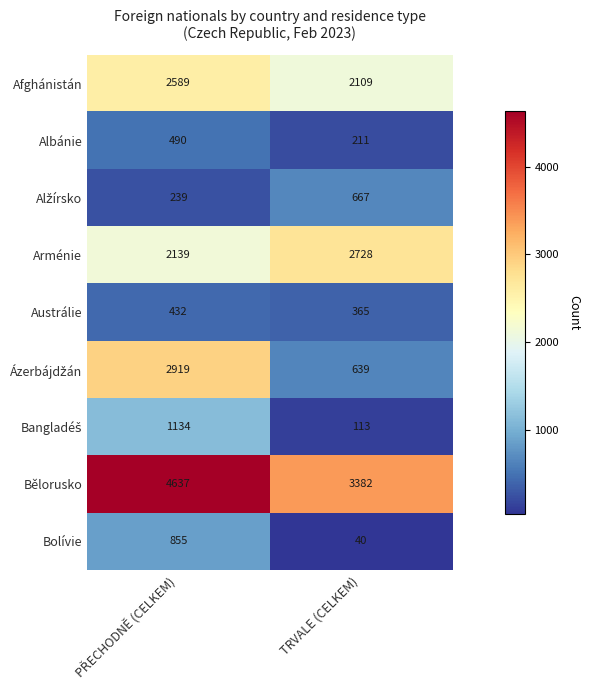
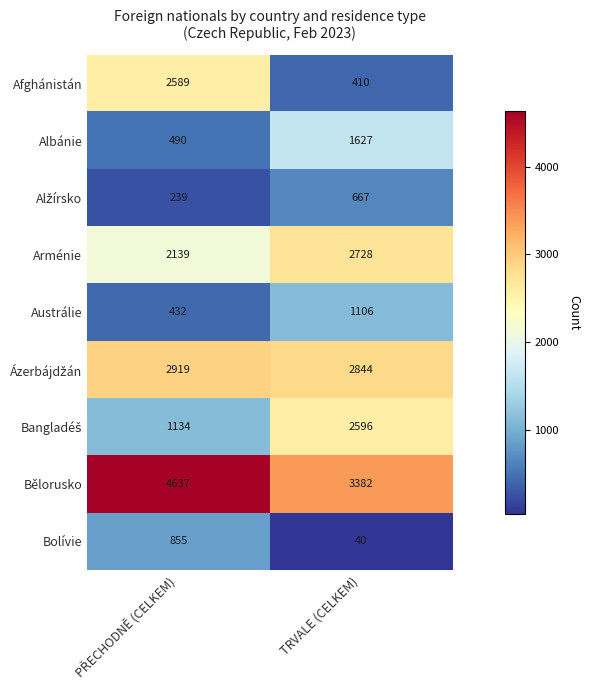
Afghánistán, TRVALE (CELKEM): 2109 -> 410
Albánie, TRVALE (CELKEM): 211 -> 1627
Austrálie, TRVALE (CELKEM): 365 -> 1106
Ázerbájdžán, TRVALE (CELKEM): 639 -> 2844
Bangladéš, TRVALE (CELKEM): 113 -> 2596
